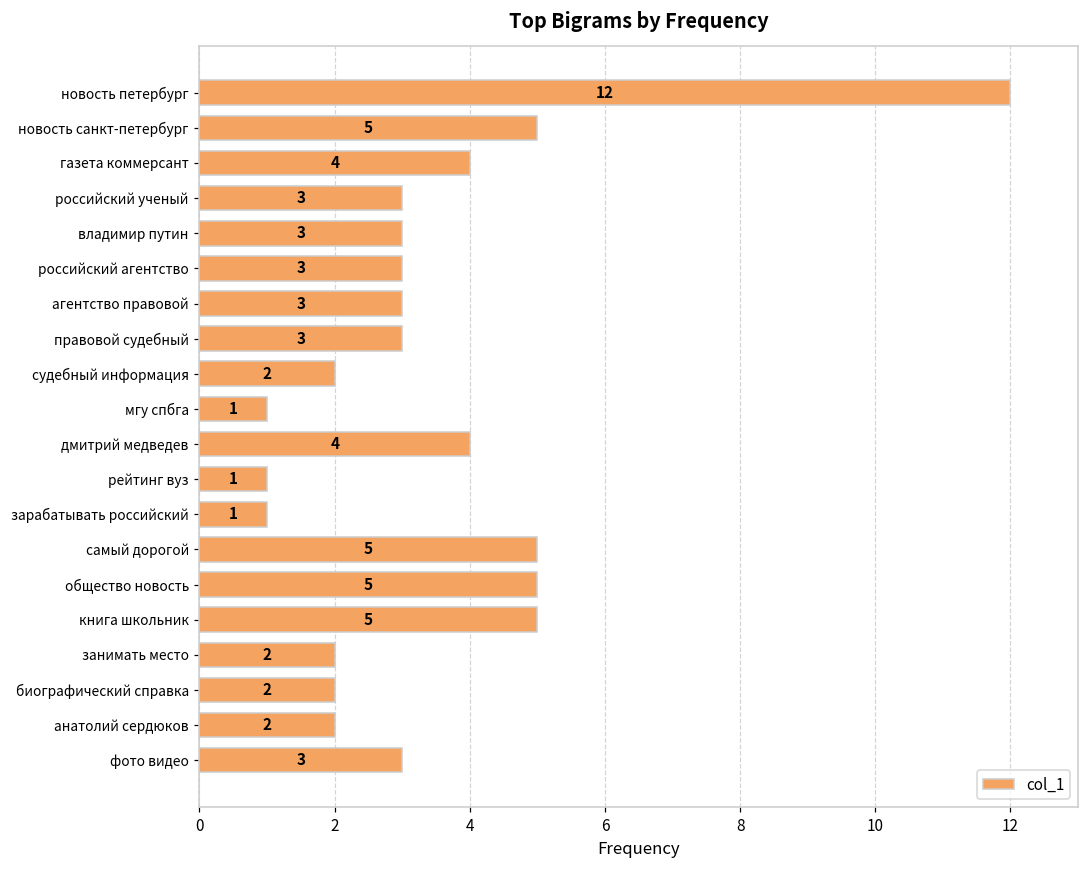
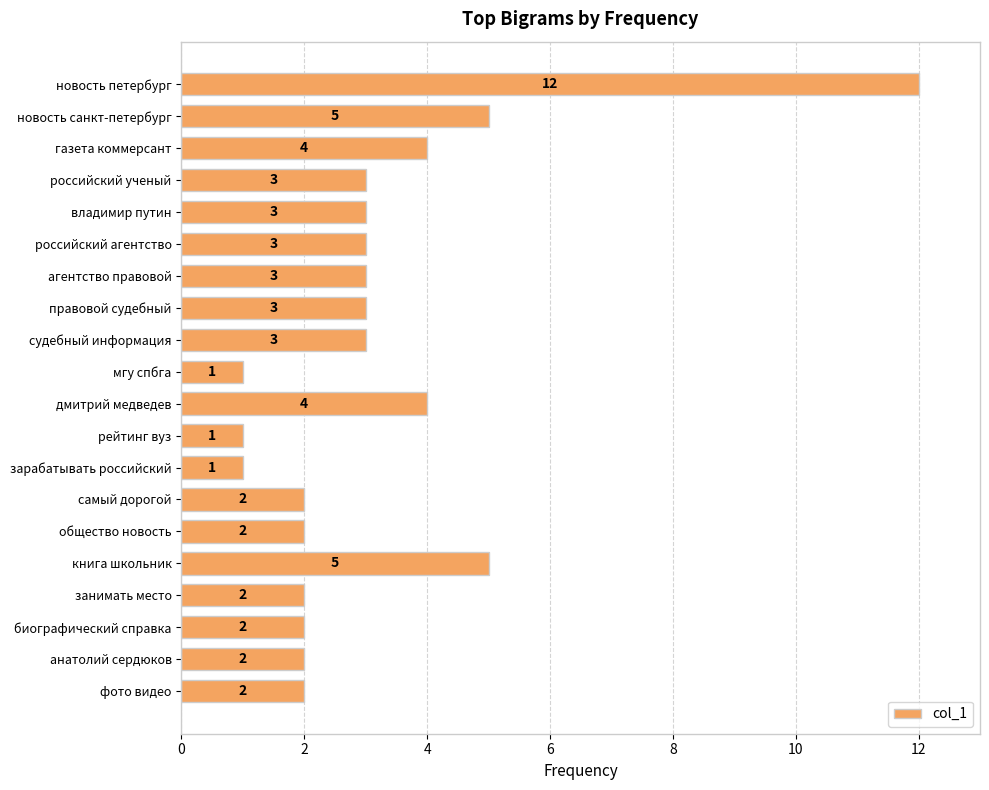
судебный информация: 2 -> 3
самый дорогой: 5 -> 2
общество новость: 5 -> 2
фото видео: 3 -> 2
